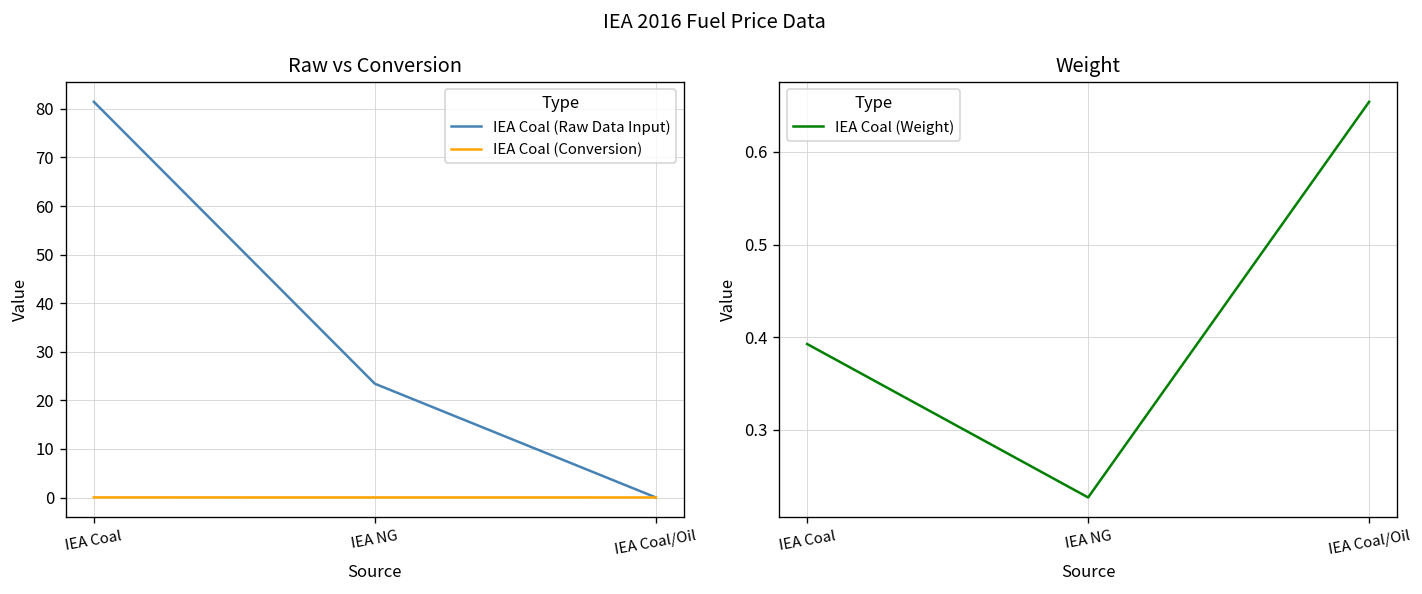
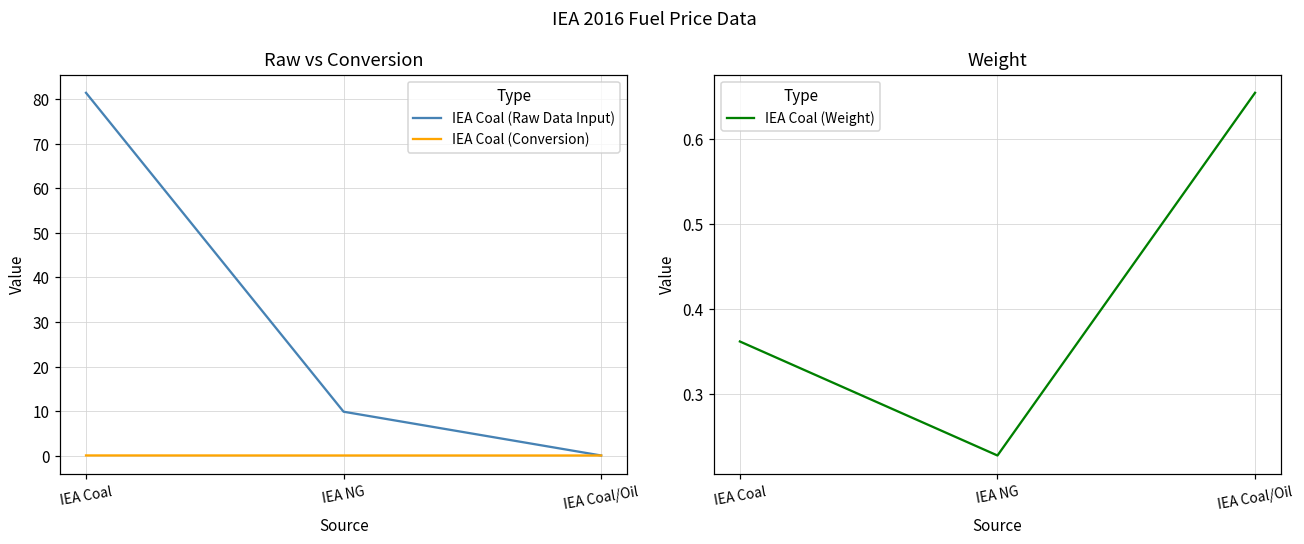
Raw vs Conversion, IEA Coal (Raw Data Input), IEA NG: 23 -> 10
Weight, IEA Coal: 0.39 -> 0.36
